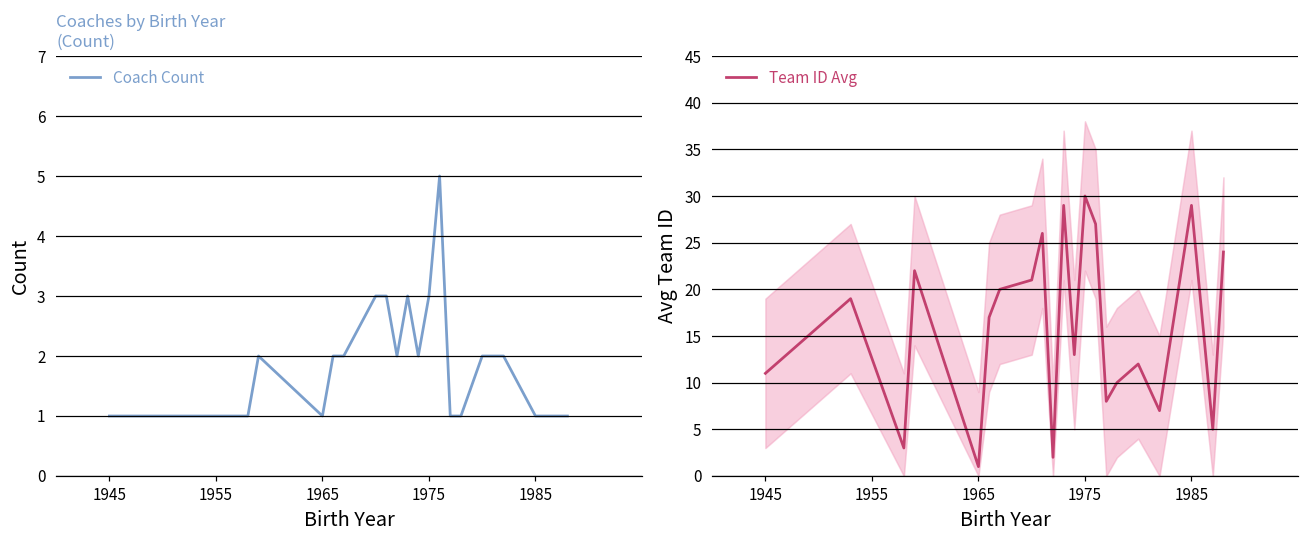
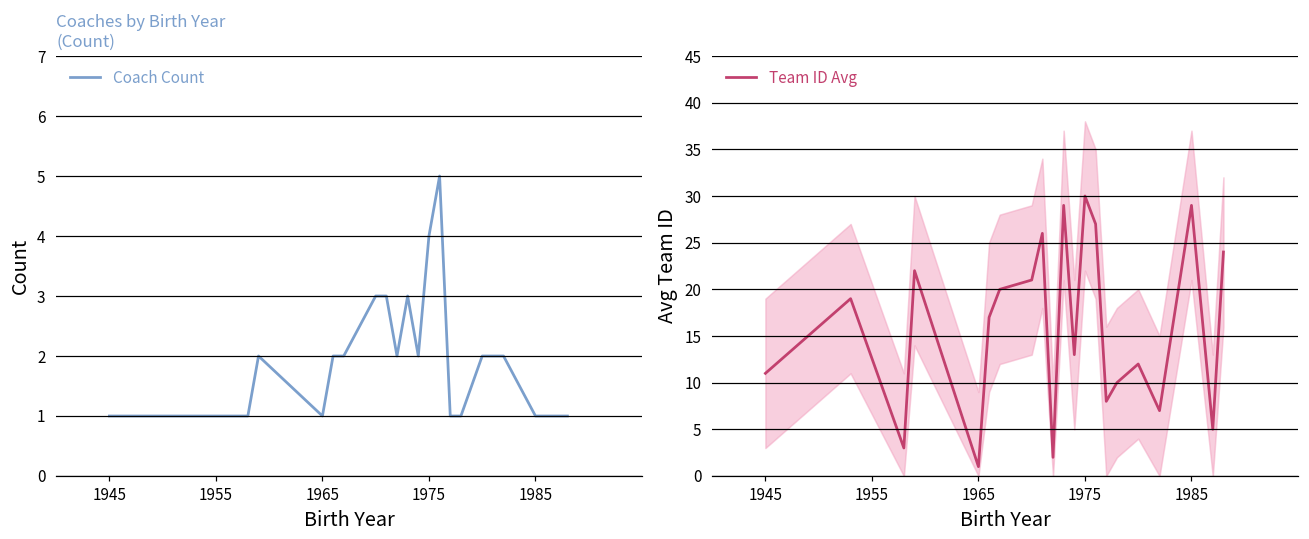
Coaches by Birth Year (Count), 1975: 3 -> 4
